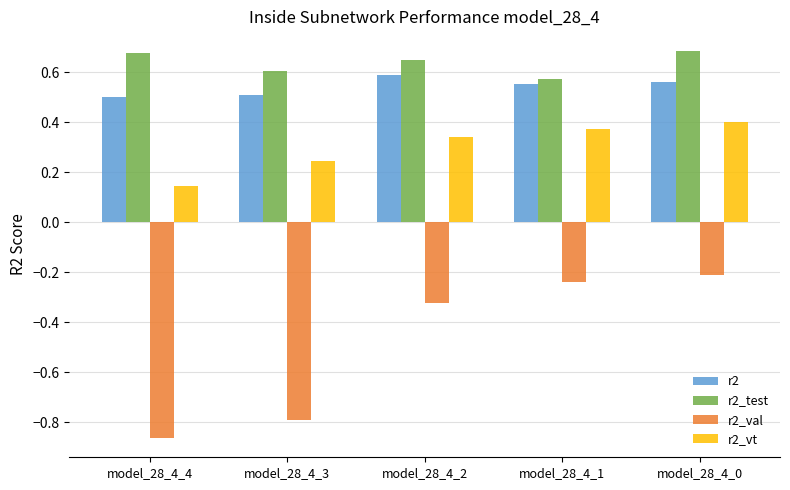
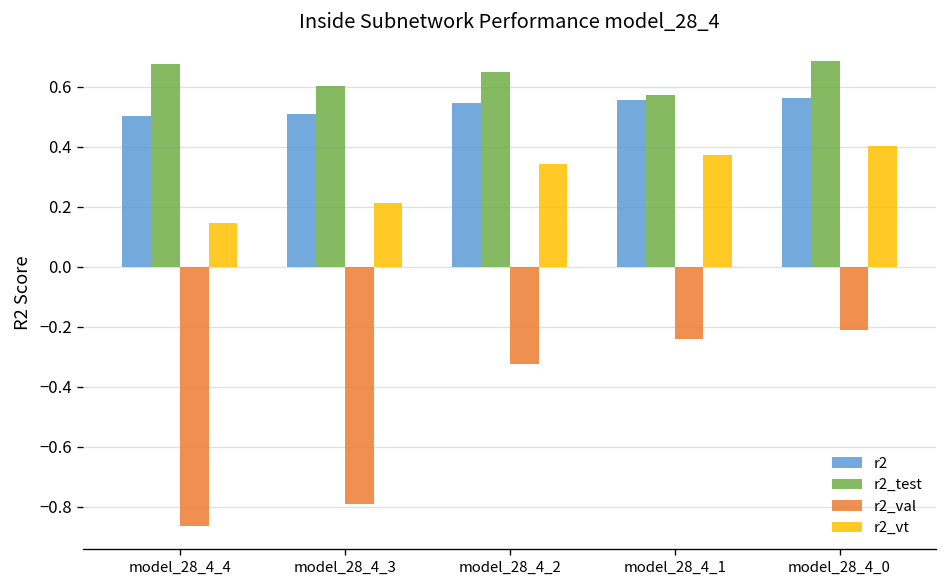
r2_vt, model_28_4_3: 0.24 -> 0.21
r2, model_28_4_2: 0.59 -> 0.54
